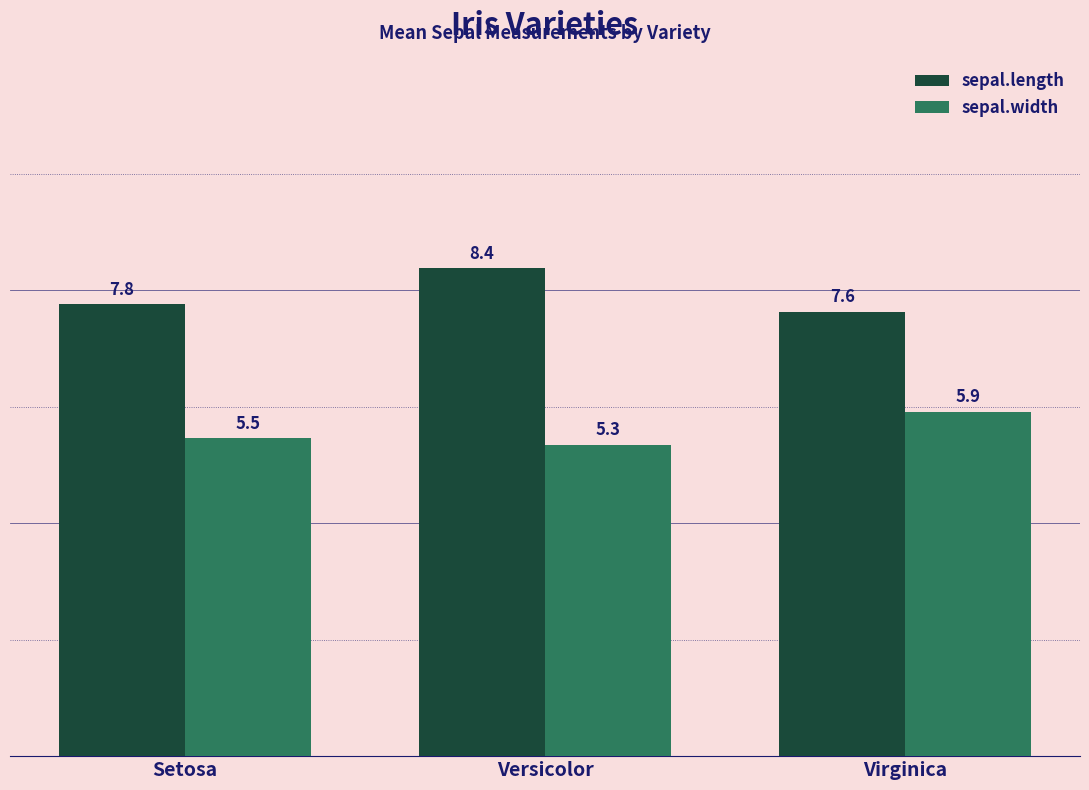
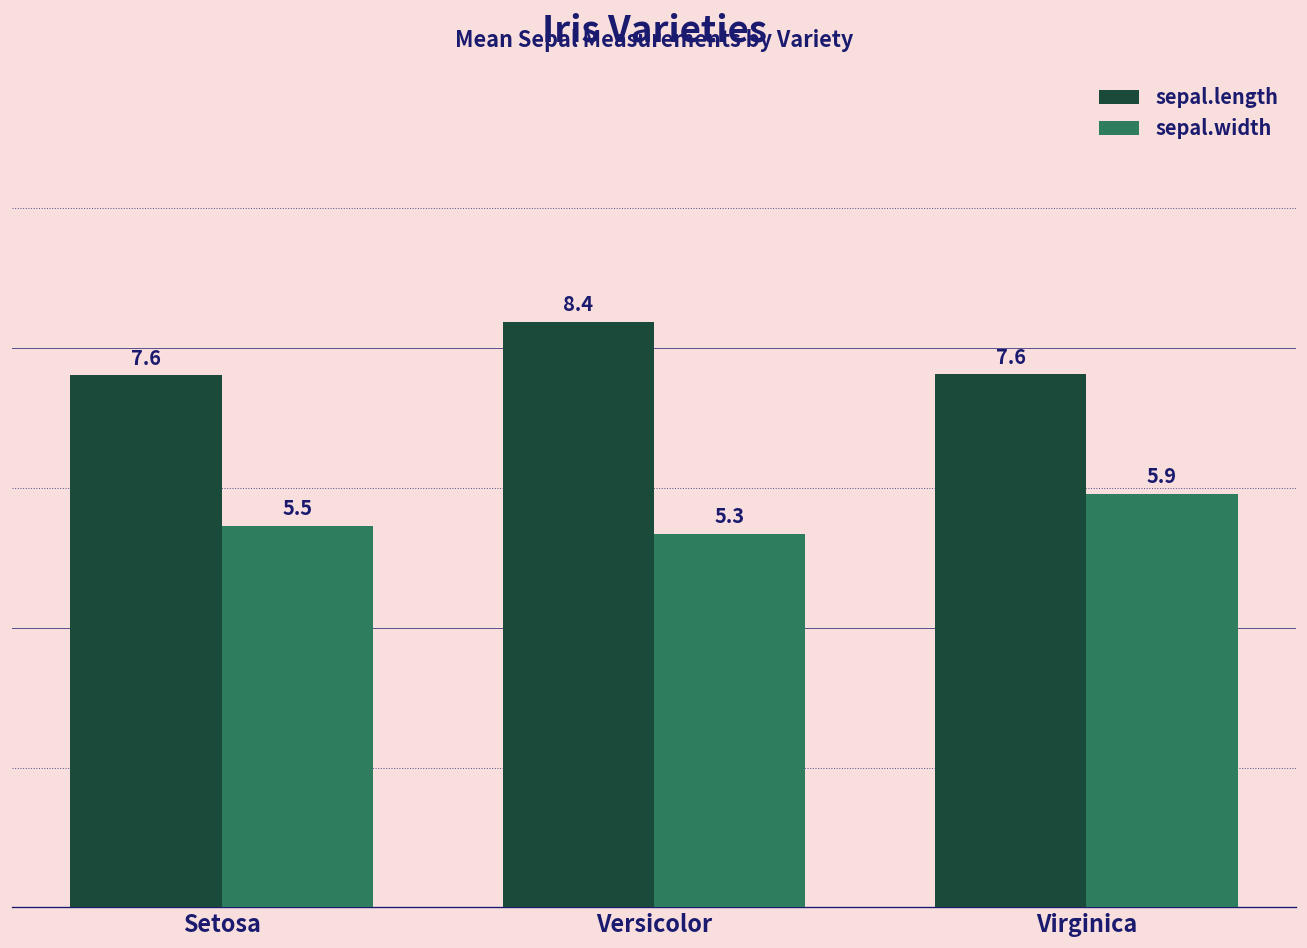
sepal.length, Setosa: 7.8 -> 7.6
